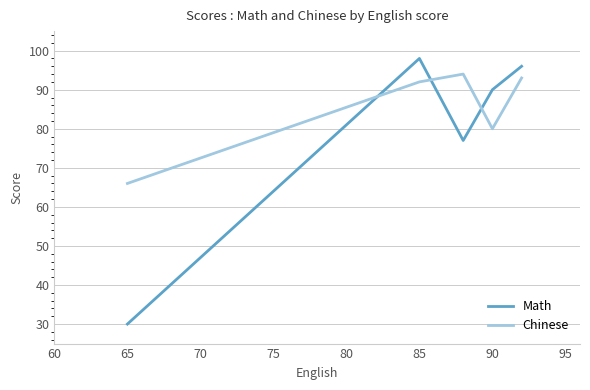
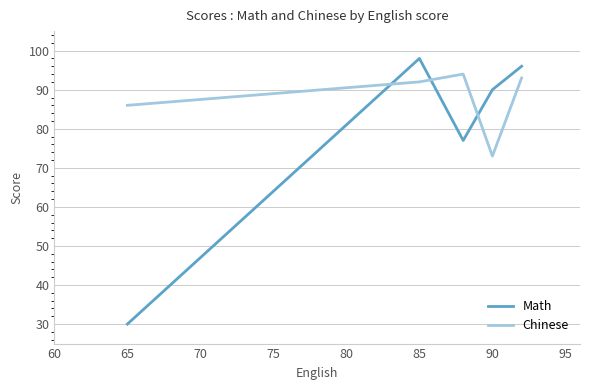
Chinese, 65: 66 -> 86
Chinese, 90: 80 -> 73
